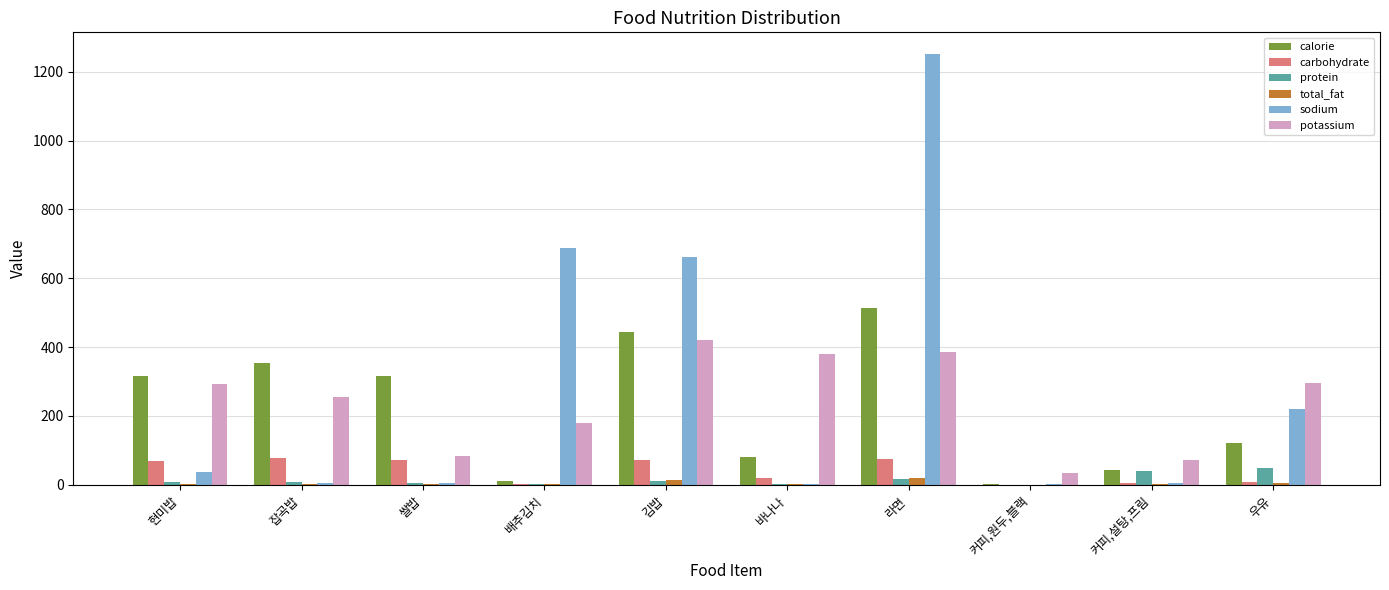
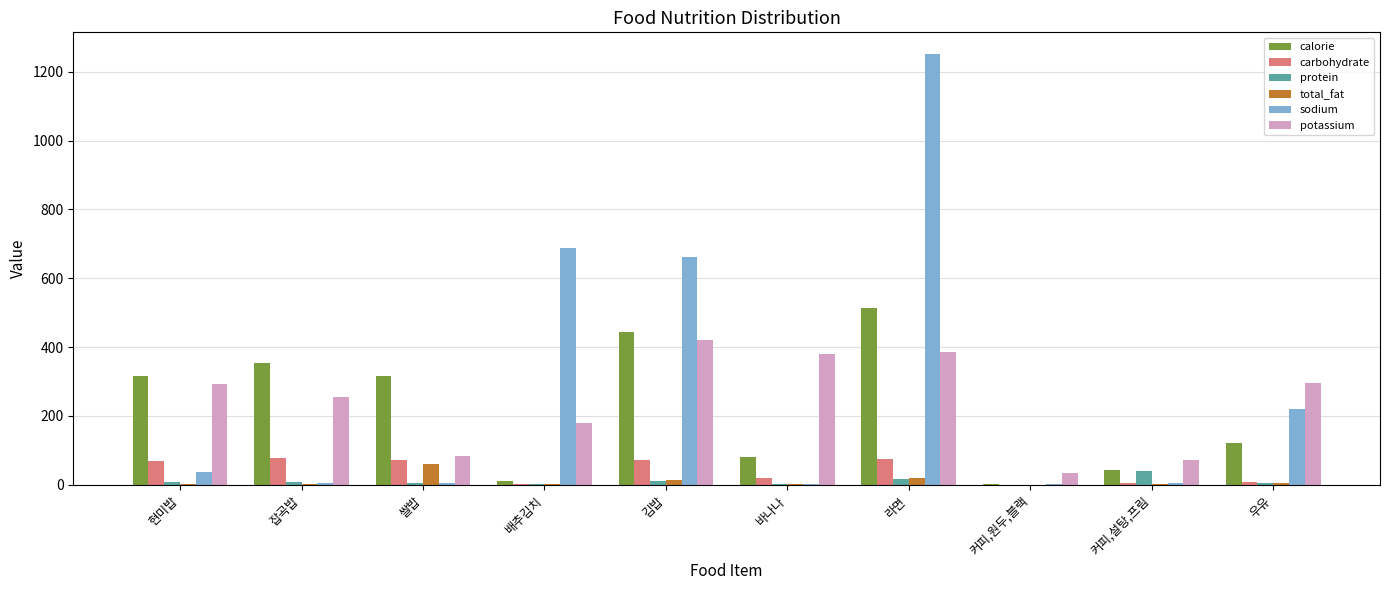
total_fat, 쌀밥: 0 -> 60
protein, 우유: 50 -> 10
